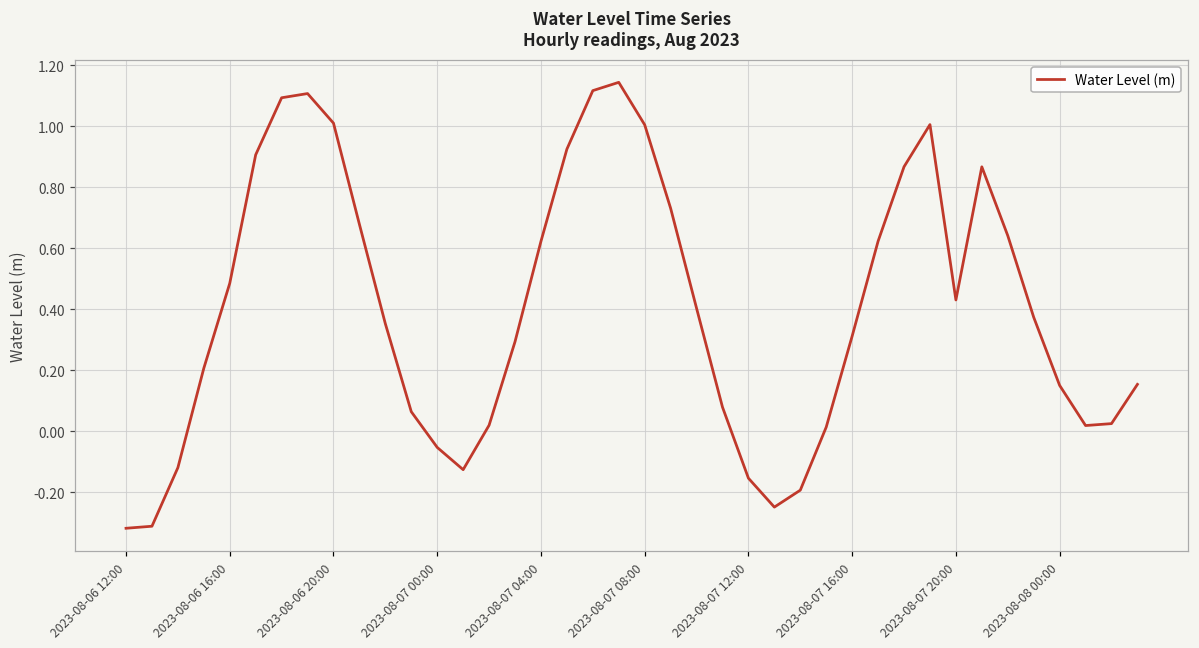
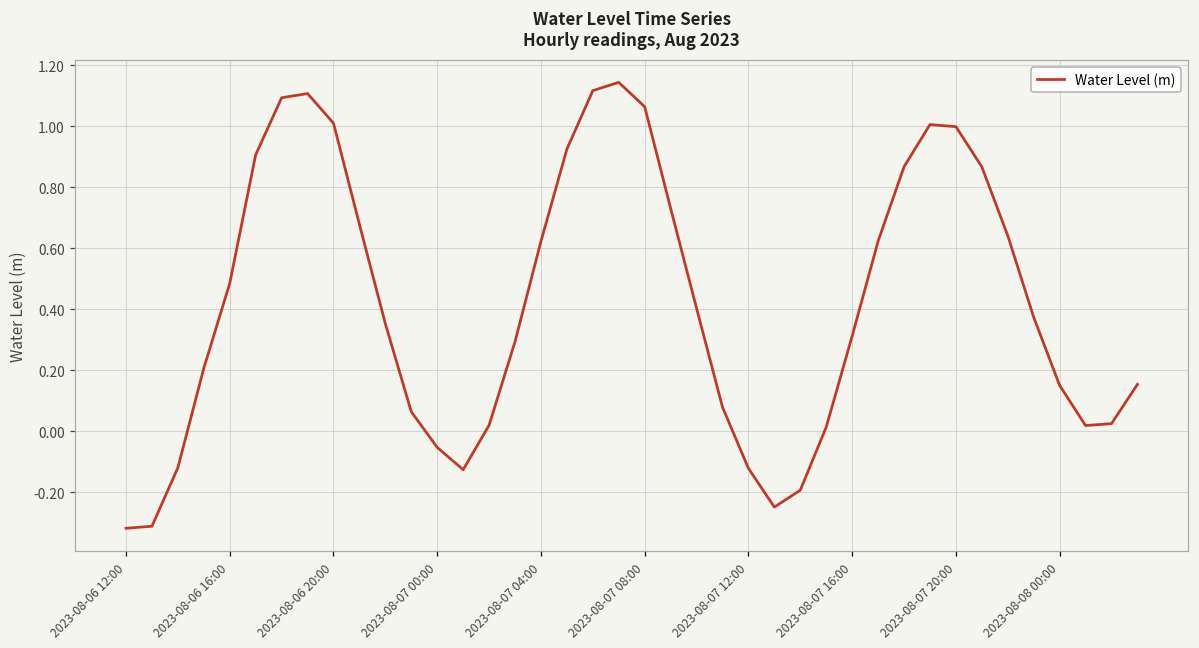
2023-08-07 08:00: 1.00 -> 1.06
2023-08-07 12:00: -0.15 -> -0.12
2023-08-07 20:00: 0.43 -> 1.00
